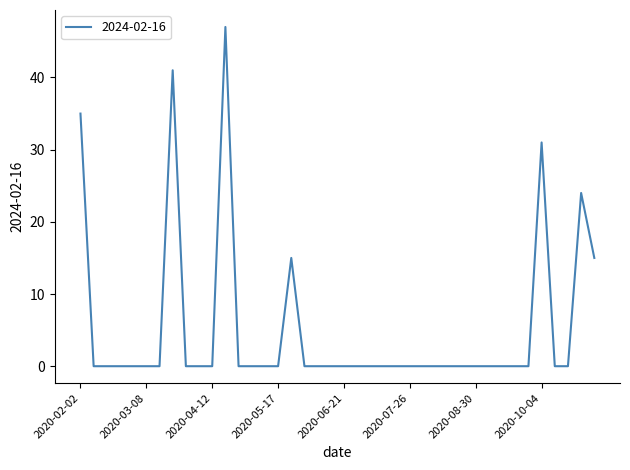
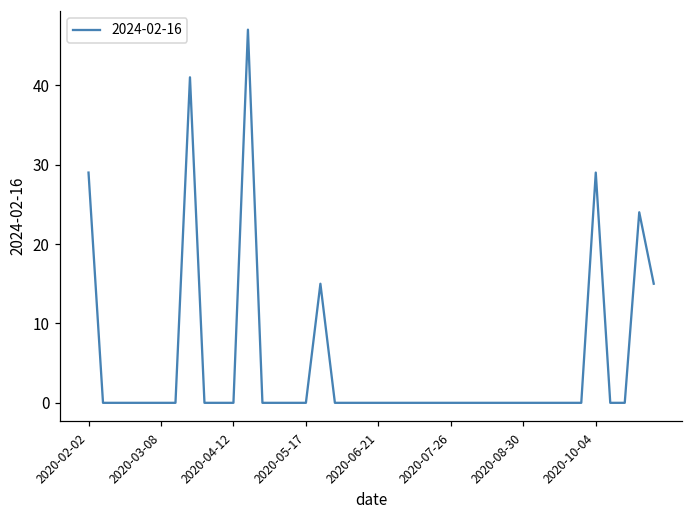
2020-02-02: 35 -> 29
2020-10-04: 31 -> 29
